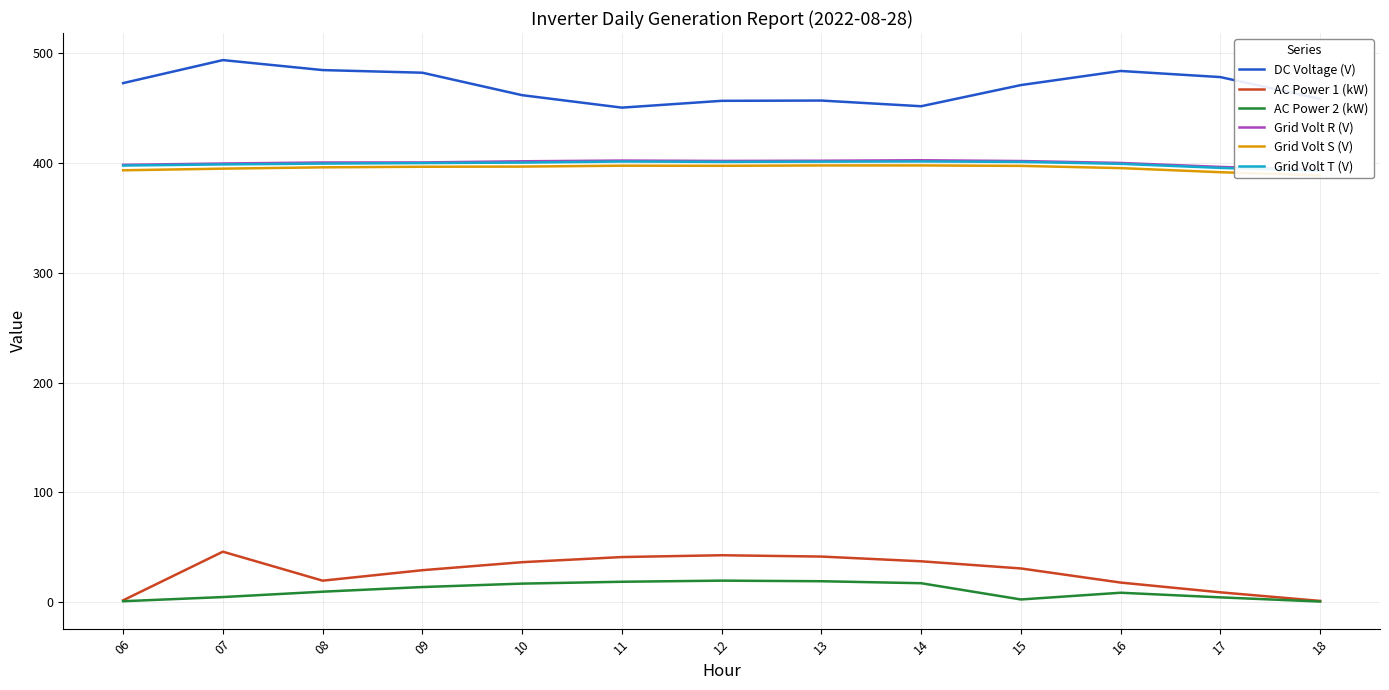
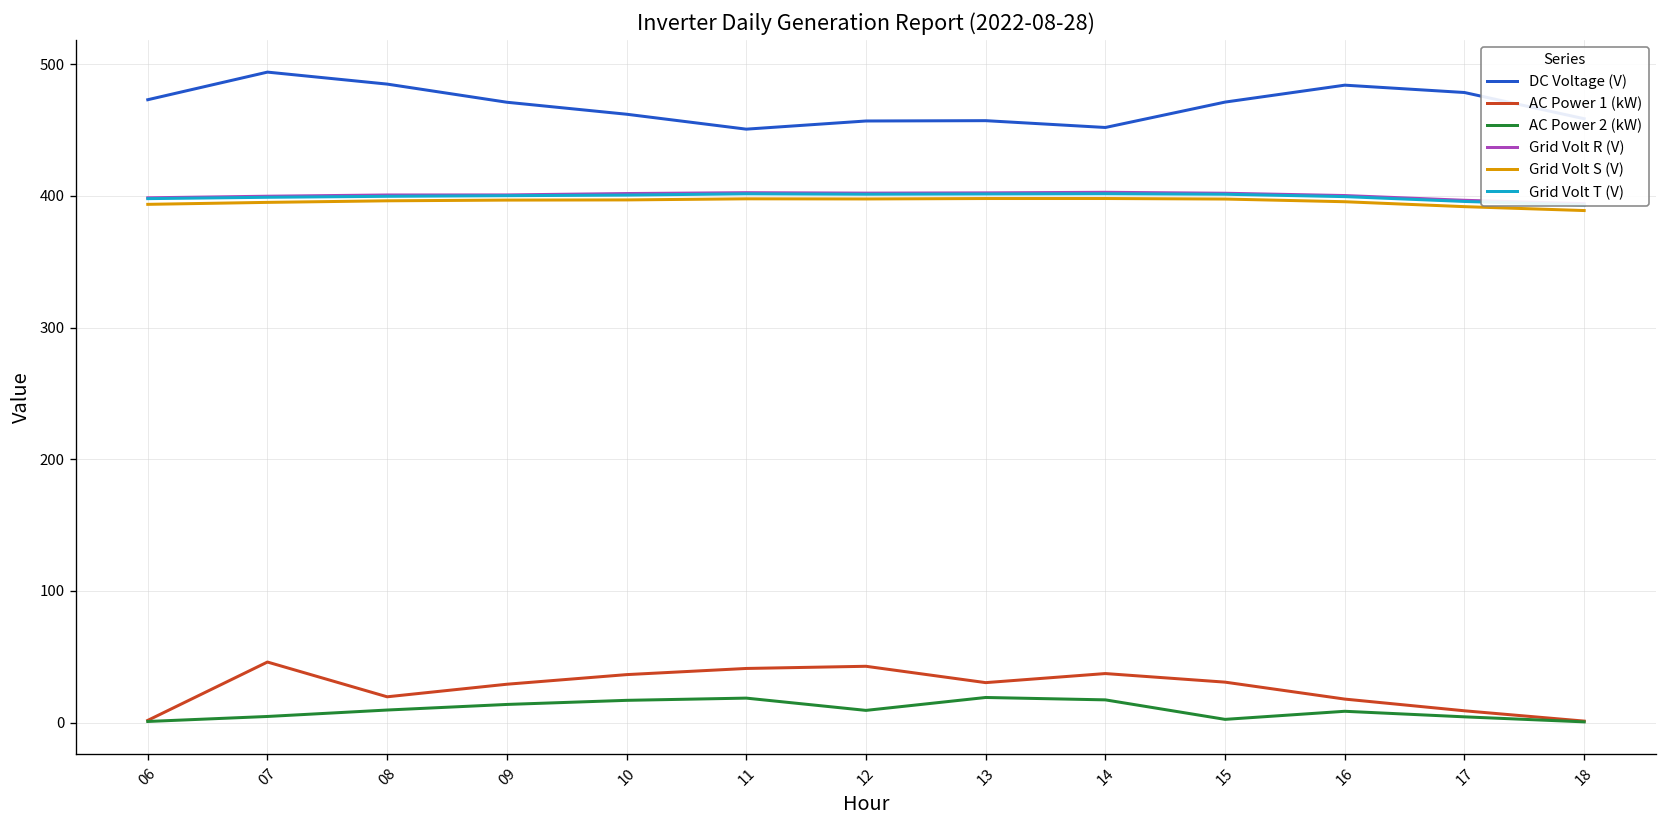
DC Voltage (V), 09: 482 -> 471
AC Power 2 (kW), 12: 20 -> 9
AC Power 1 (kW), 13: 42 -> 30
